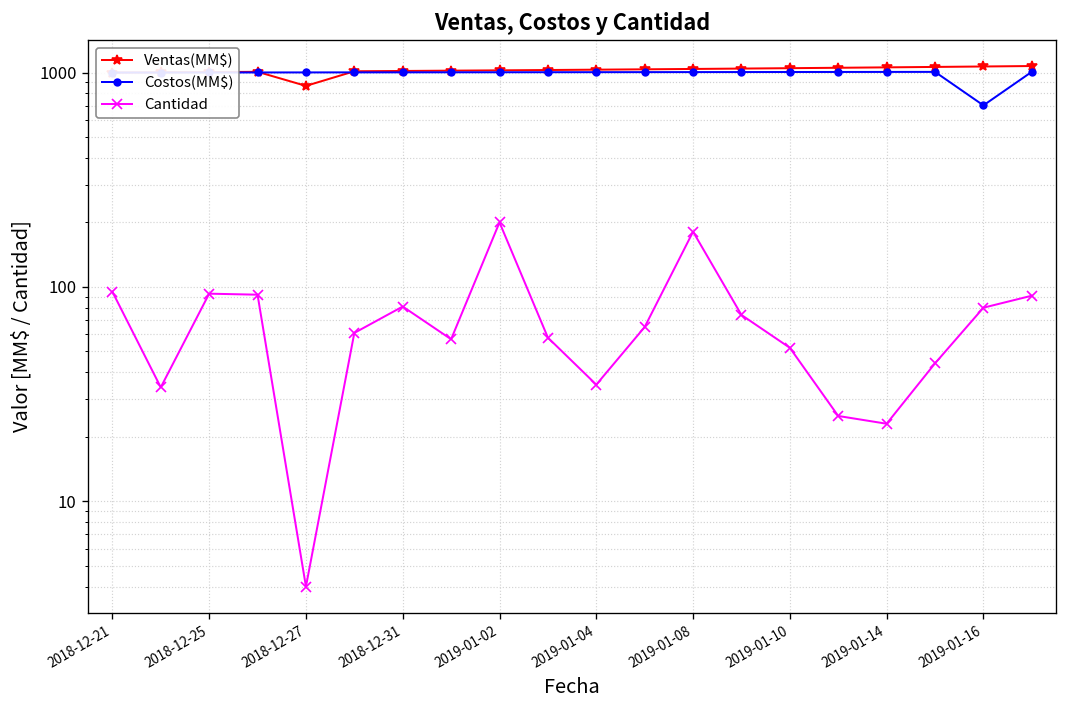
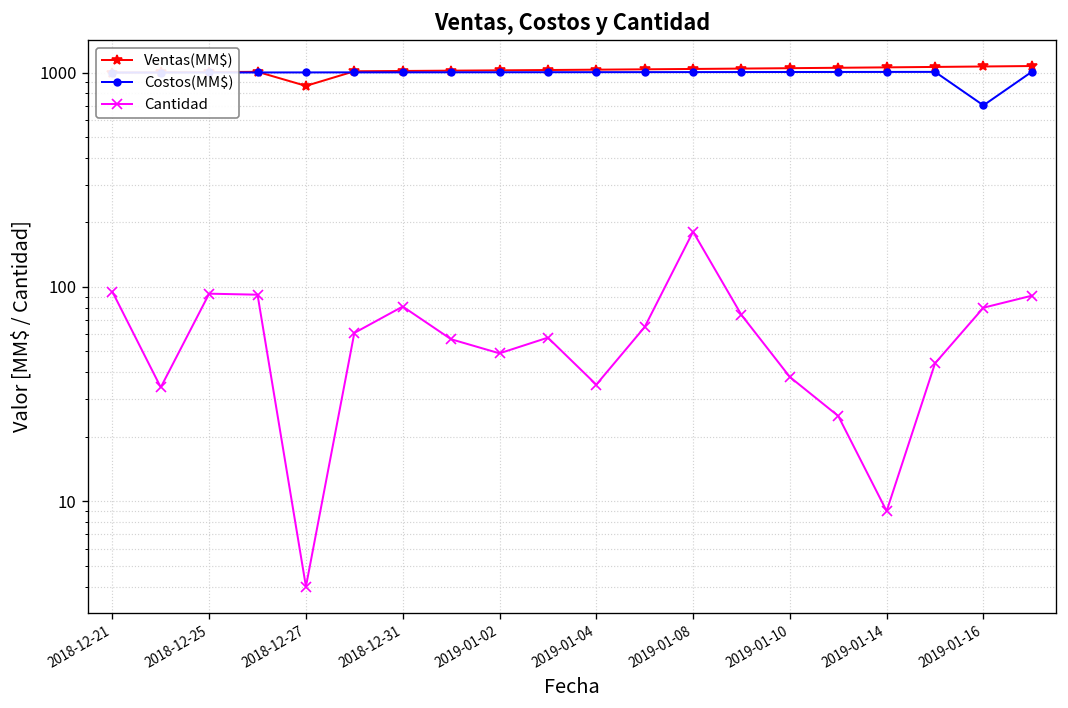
Cantidad, 2019-01-02: 200 -> 49
Cantidad, 2019-01-10: 52 -> 38
Cantidad, 2019-01-14: 23 -> 9
